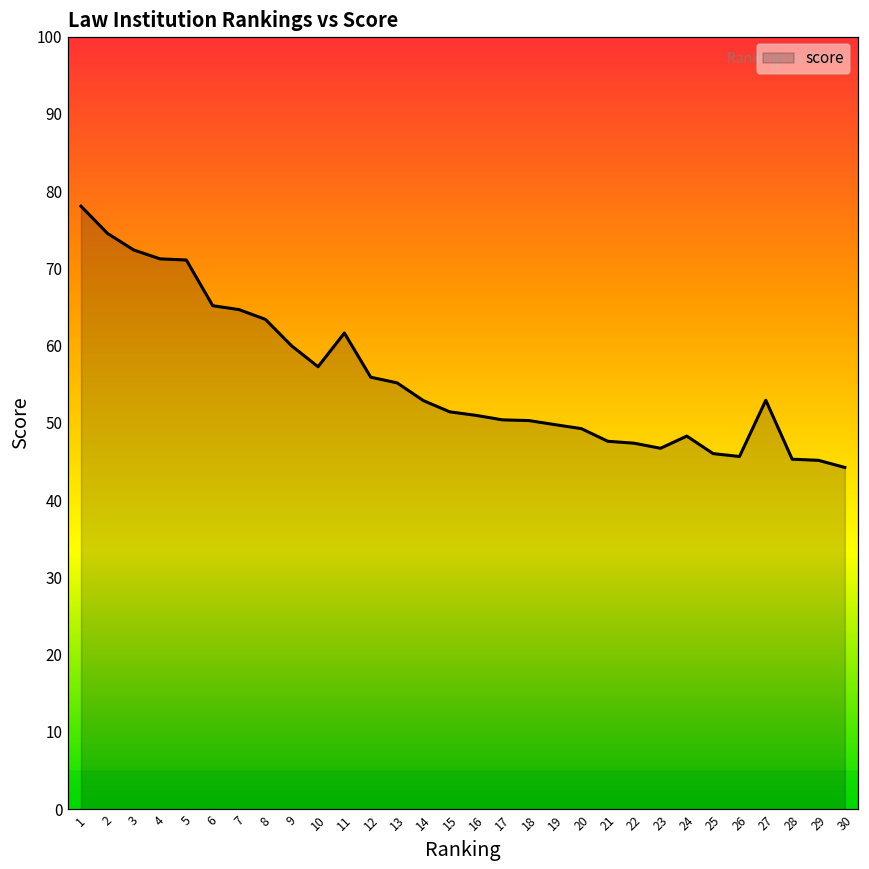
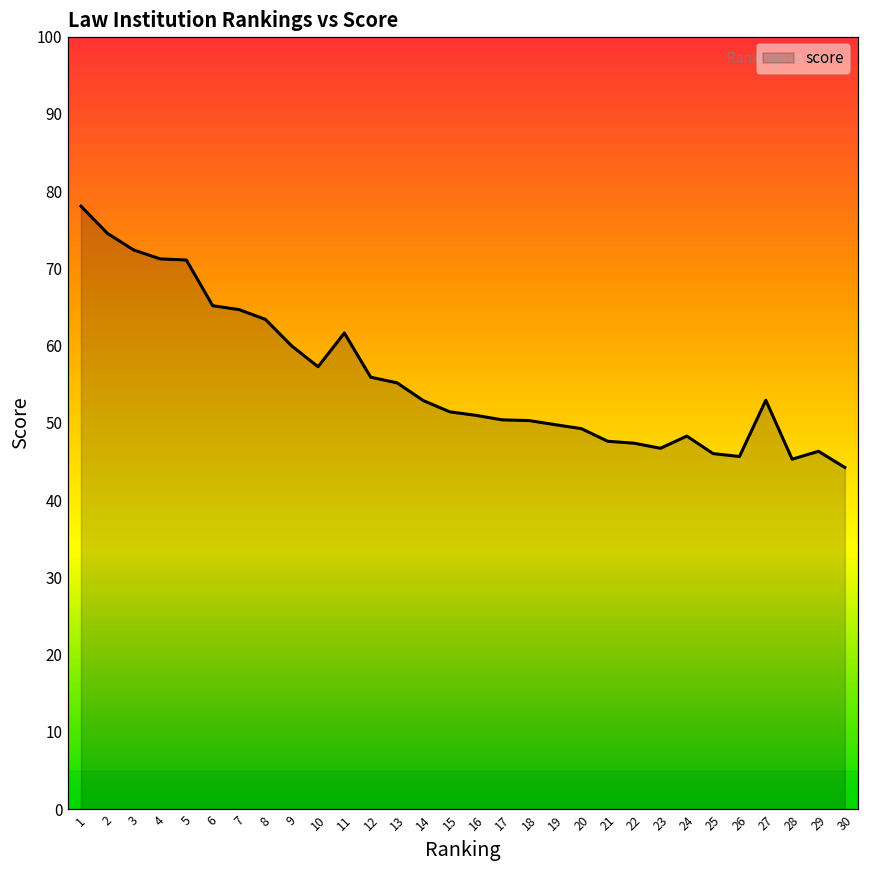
29: 45 -> 46
